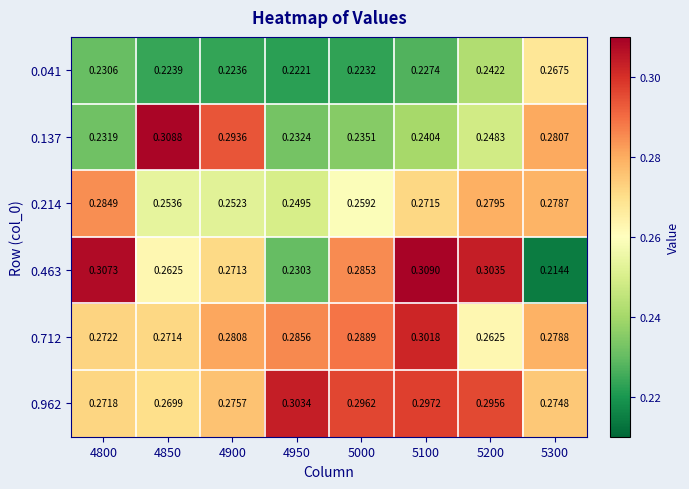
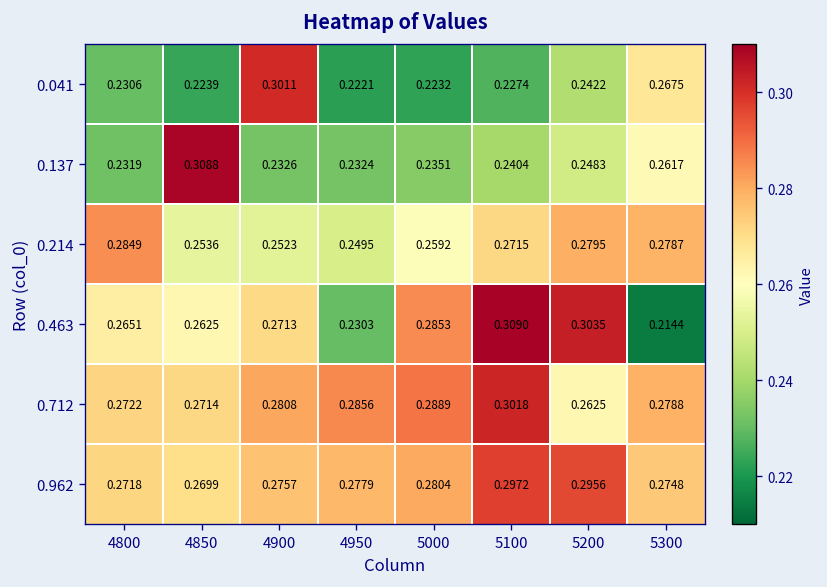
0.041, 4900: 0.2236 -> 0.3011
0.137, 4900: 0.2936 -> 0.2326
0.137, 5300: 0.2807 -> 0.2617
0.463, 4800: 0.3073 -> 0.2651
0.962, 4950: 0.3034 -> 0.2779
0.962, 5000: 0.2962 -> 0.2804
